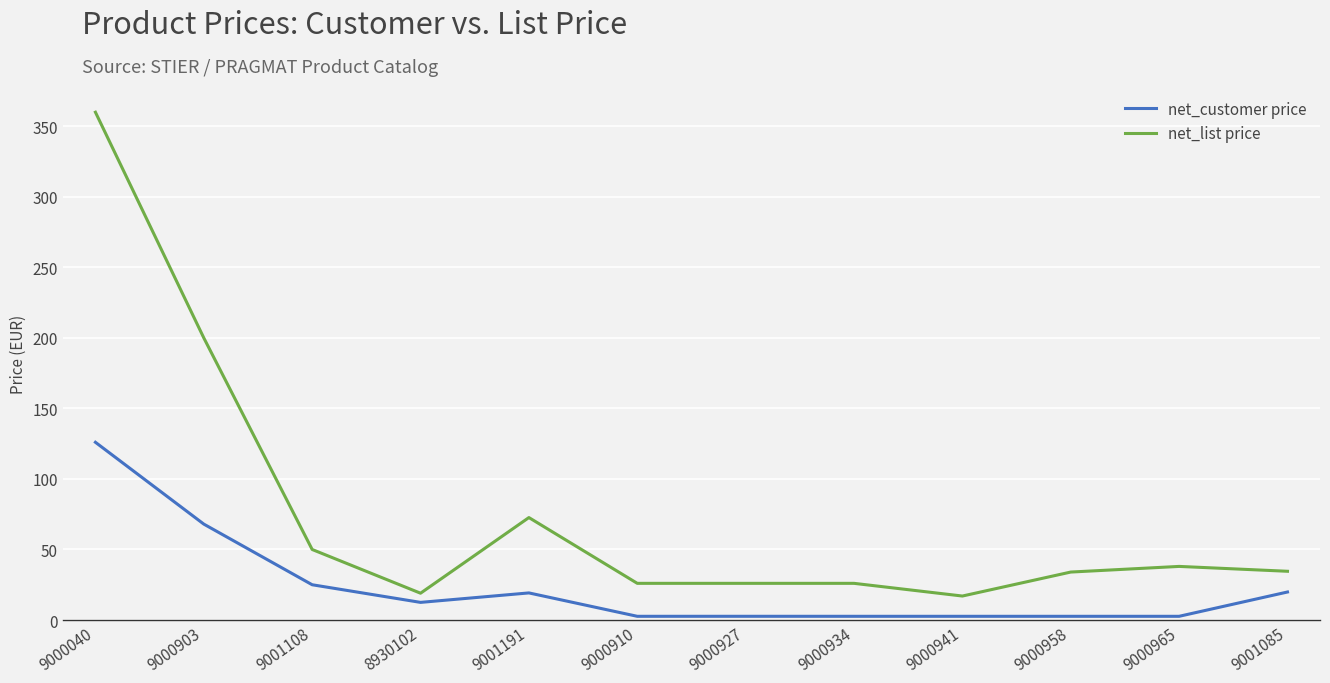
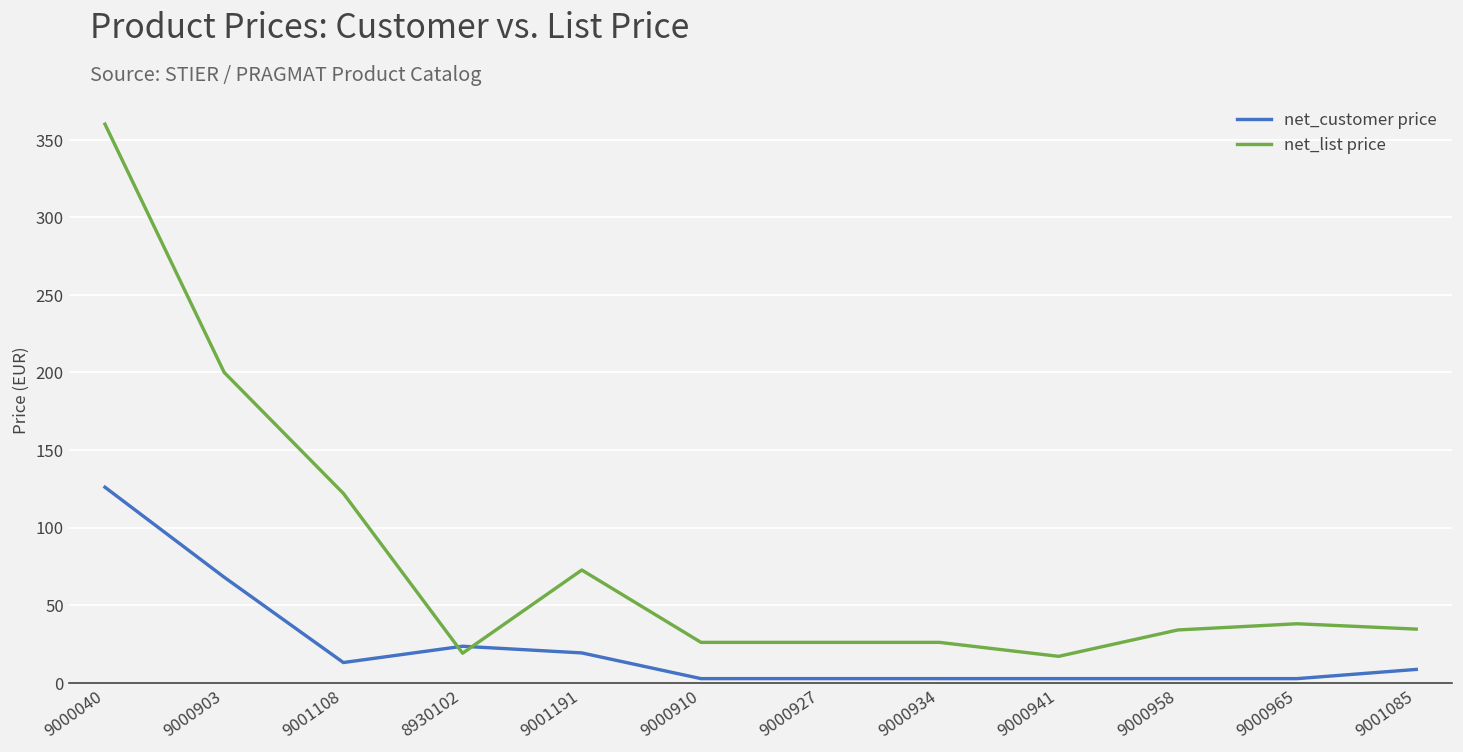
net_customer price, 9001108: 25 -> 13
net_list price, 9001108: 50 -> 122
net_customer price, 8930102: 13 -> 24
net_customer price, 9001085: 20 -> 9
